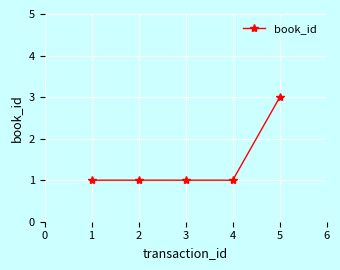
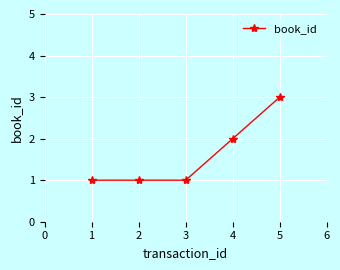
4: 1 -> 2
